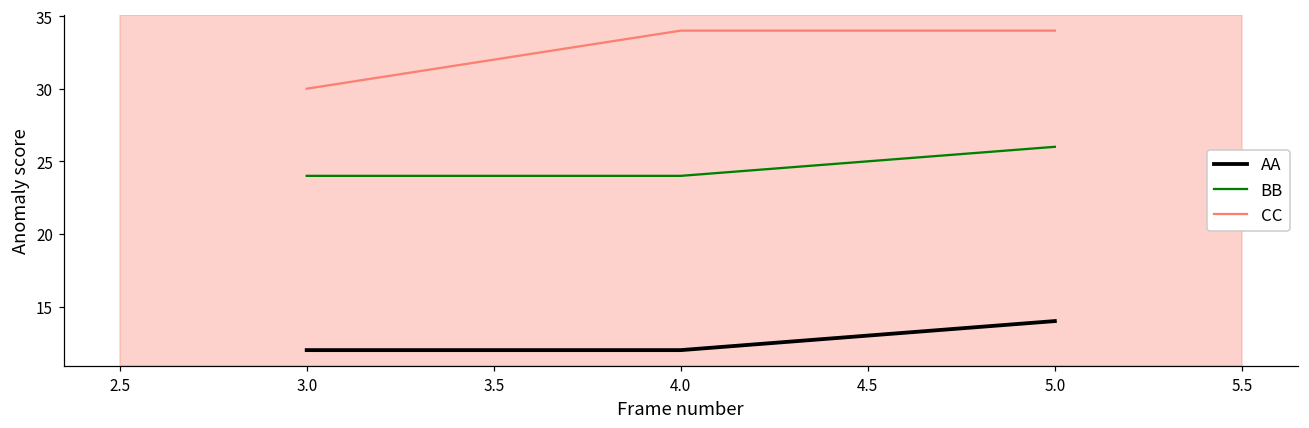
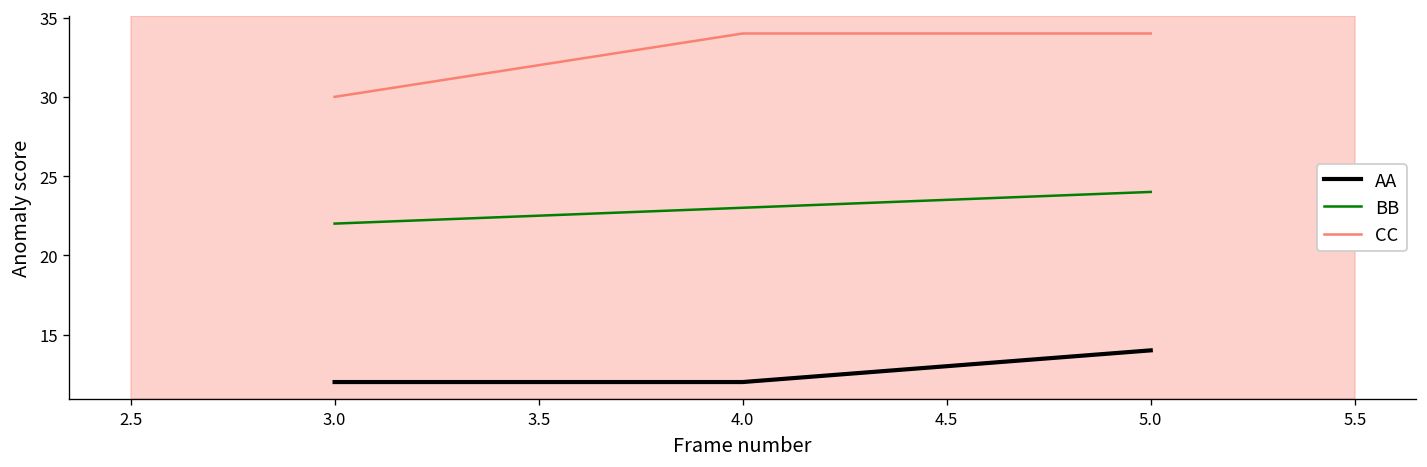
BB, 3.0: 24 -> 22
BB, 4.0: 24 -> 23
BB, 5.0: 26 -> 24
